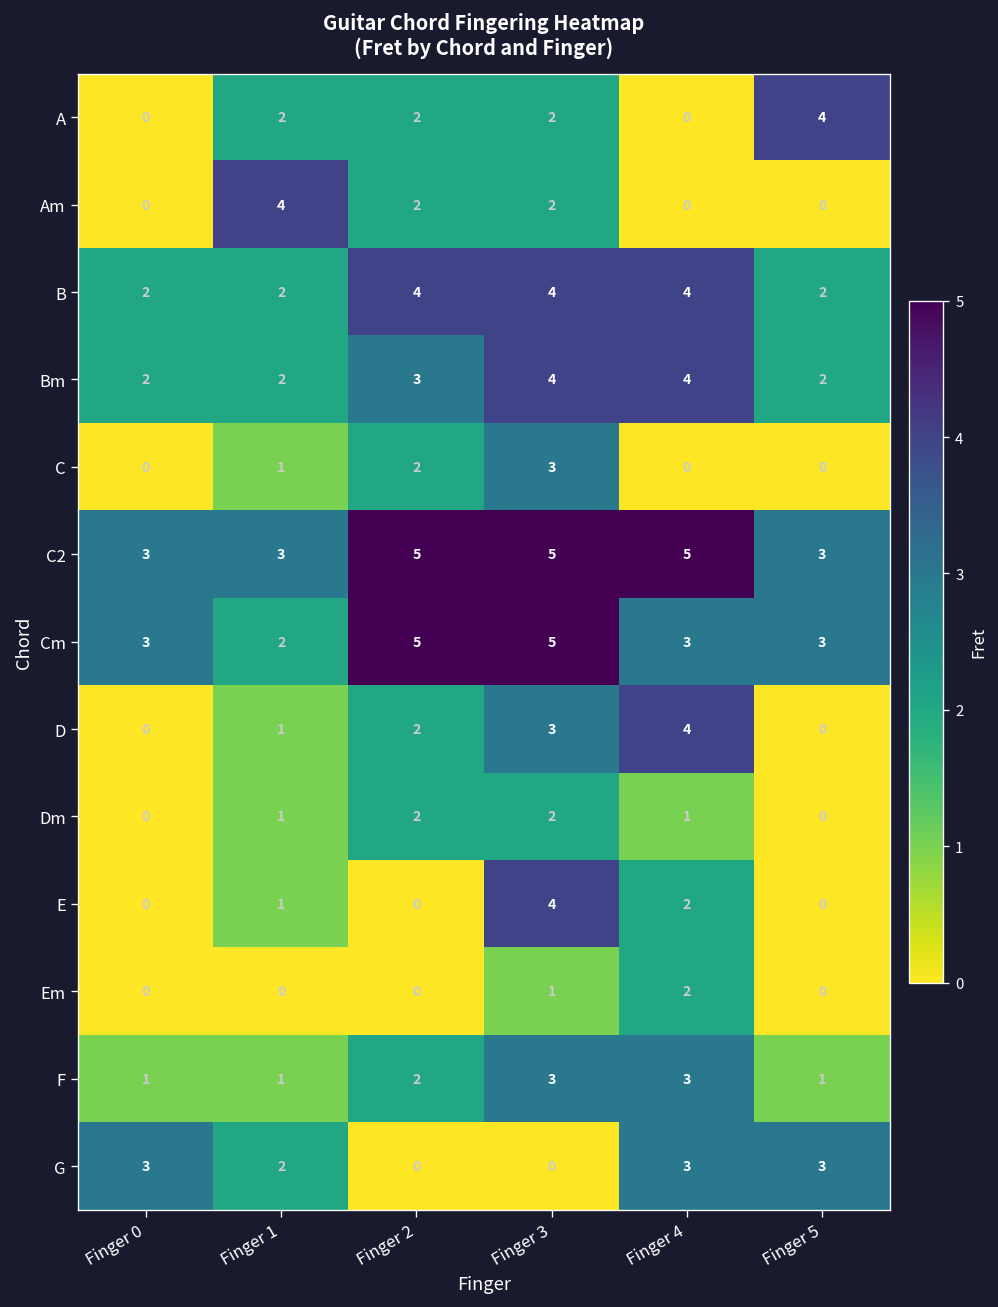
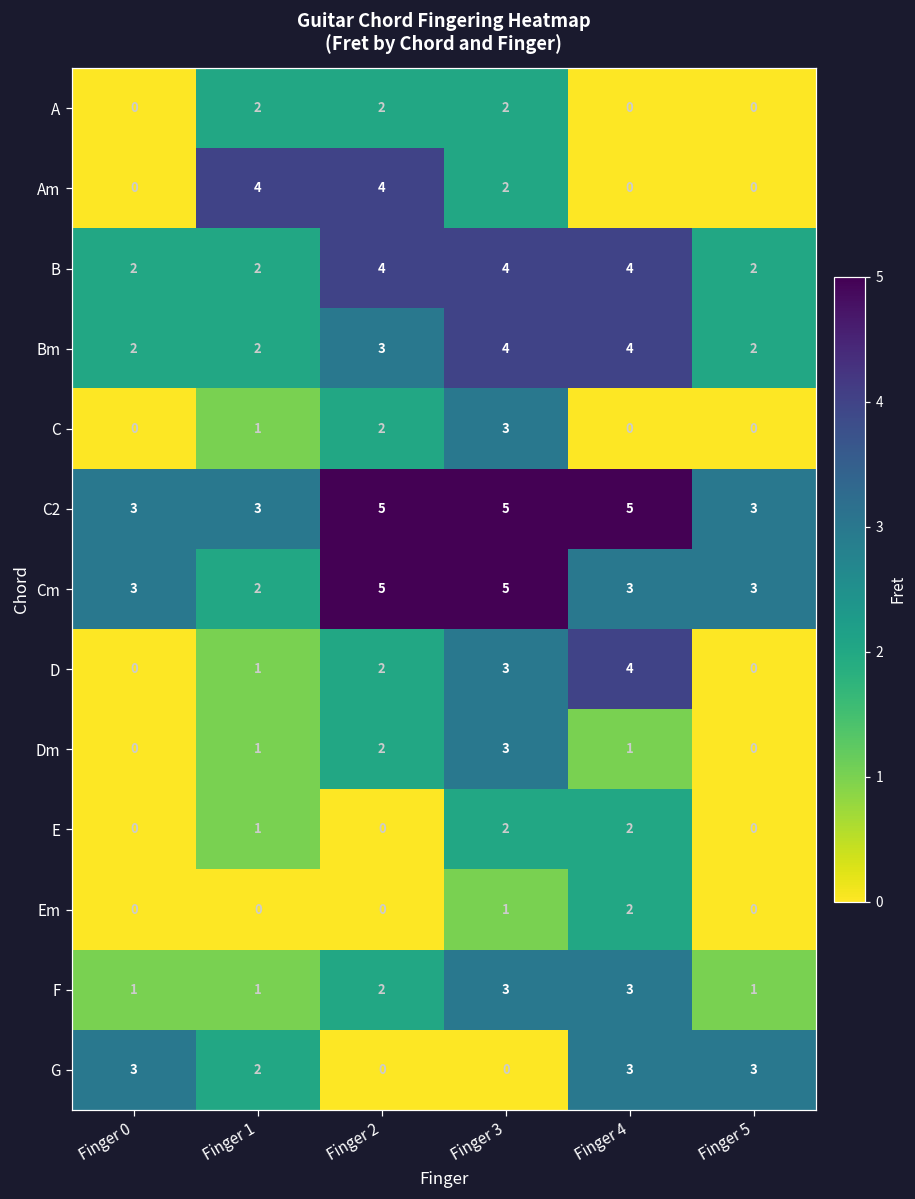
A, Finger 5: 4 -> 0
Am, Finger 2: 2 -> 4
Dm, Finger 3: 2 -> 3
E, Finger 3: 4 -> 2
